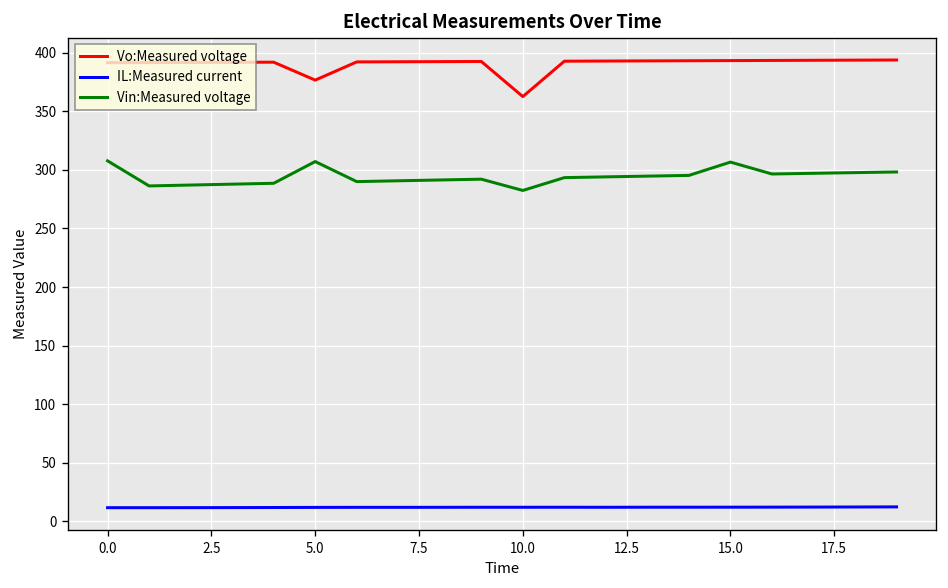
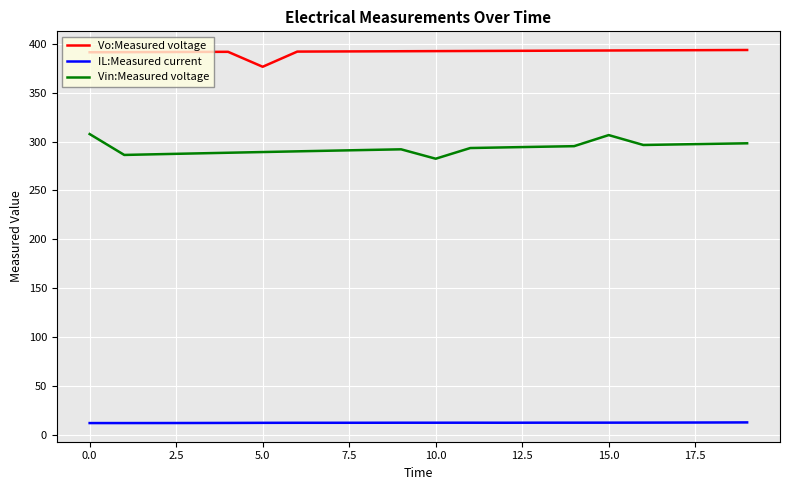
Vin:Measured voltage, 5.0: 310 -> 290
Vo:Measured voltage, 10.0: 360 -> 390
